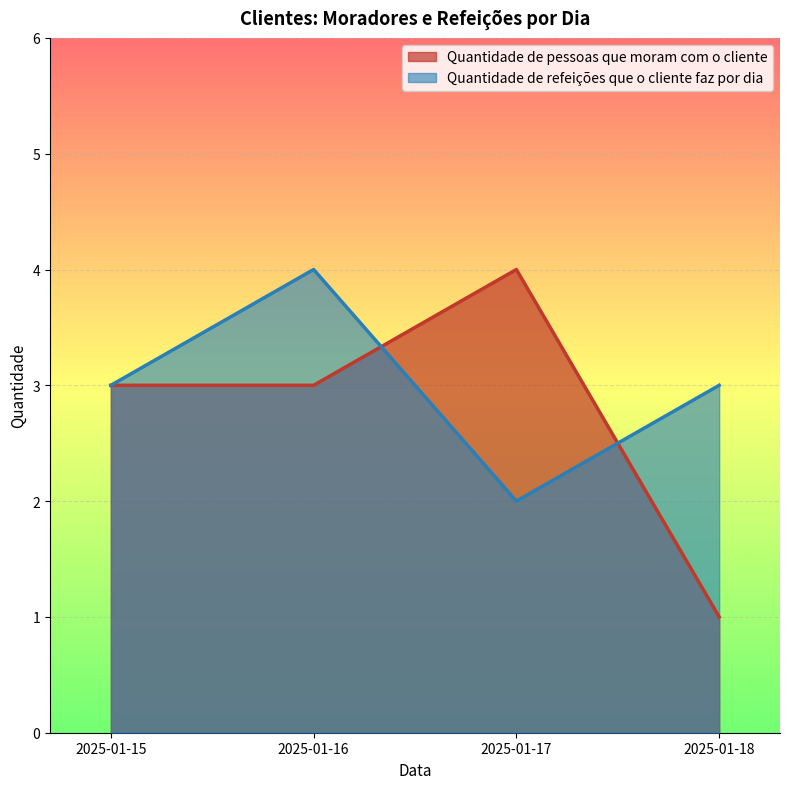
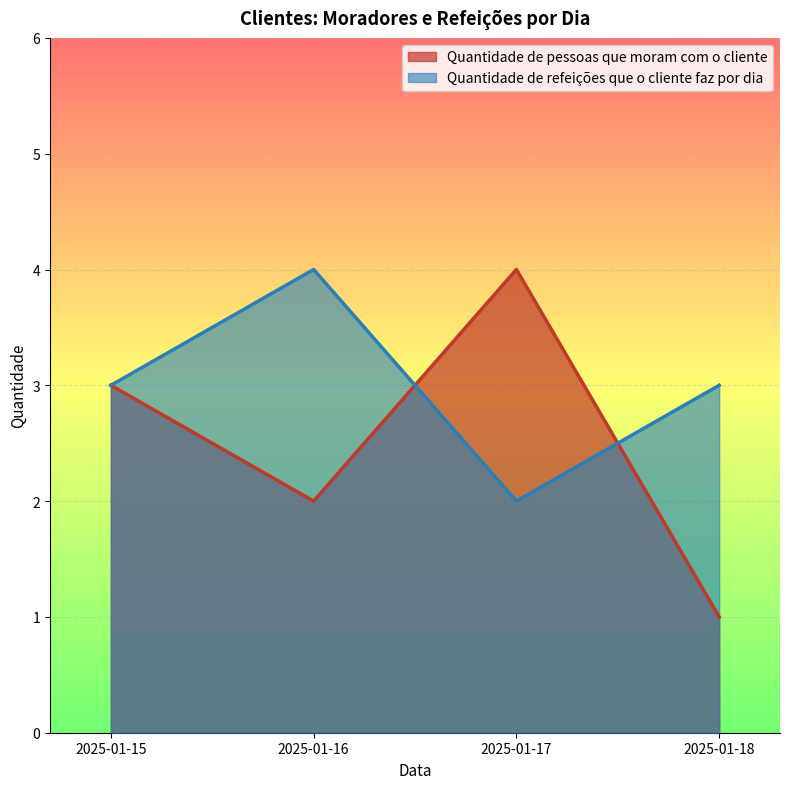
Quantidade de pessoas que moram com o cliente, 2025-01-16: 3 -> 2
